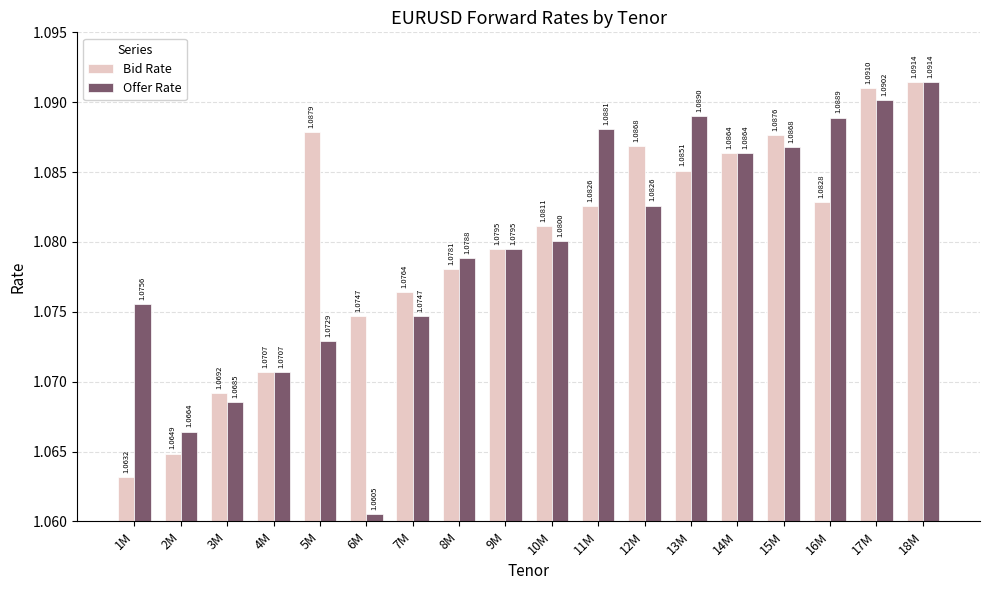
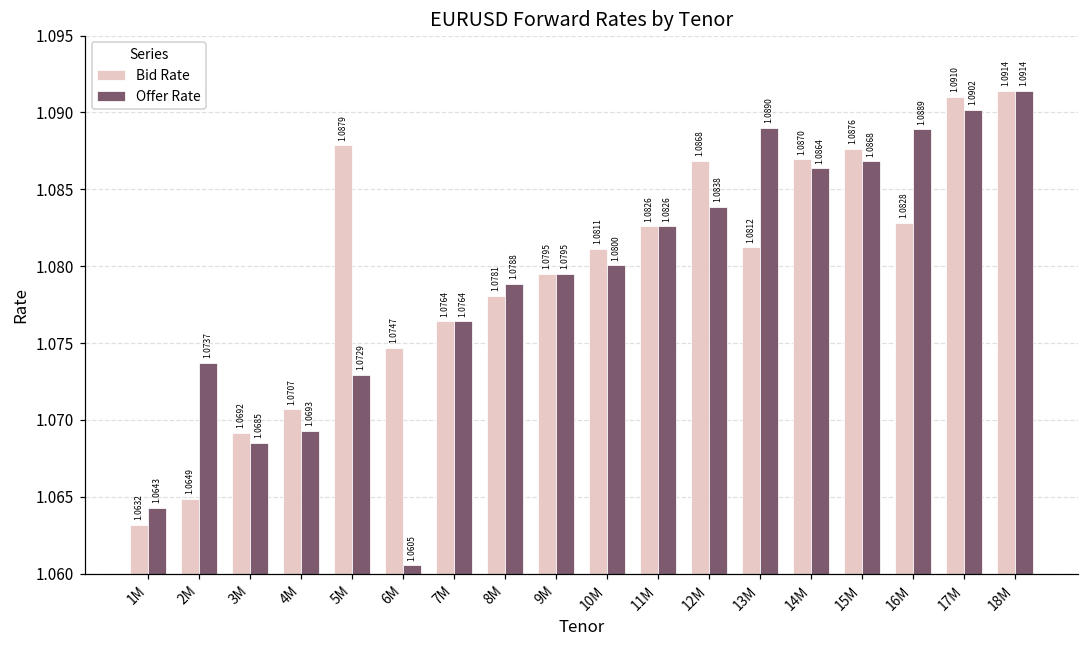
Offer Rate, 1M: 1.0756 -> 1.0643
Offer Rate, 2M: 1.0664 -> 1.0737
Offer Rate, 4M: 1.0707 -> 1.0693
Offer Rate, 7M: 1.0747 -> 1.0764
Offer Rate, 11M: 1.0881 -> 1.0826
Offer Rate, 12M: 1.0826 -> 1.0838
Bid Rate, 13M: 1.0851 -> 1.0812
Bid Rate, 14M: 1.0864 -> 1.0870
